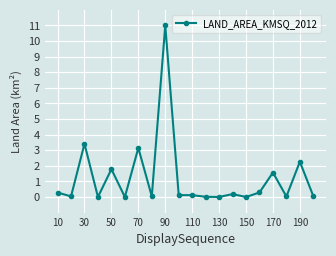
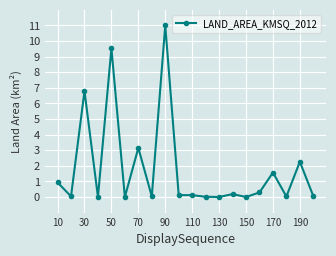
10: 0.3 -> 0.9
30: 3.4 -> 6.8
50: 1.8 -> 9.5
